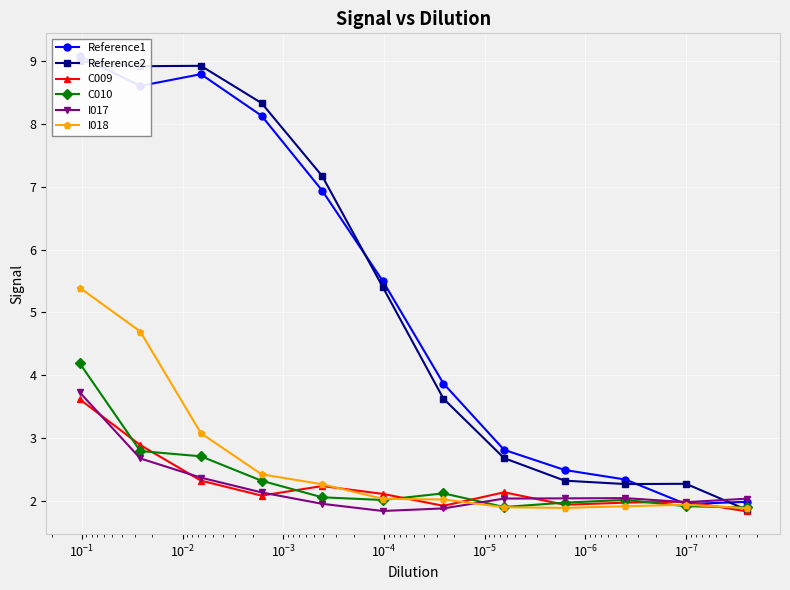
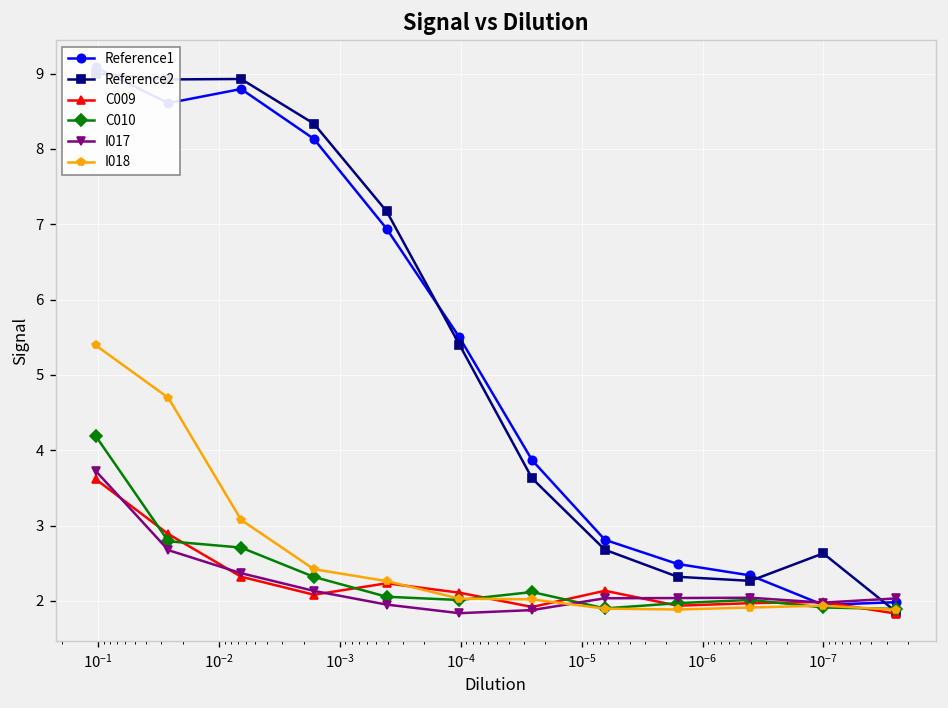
Reference2, 10^-7: 2.3 -> 2.6
